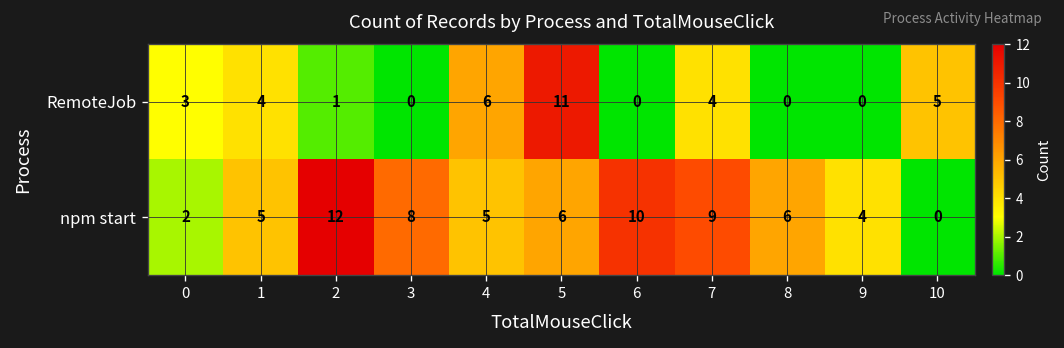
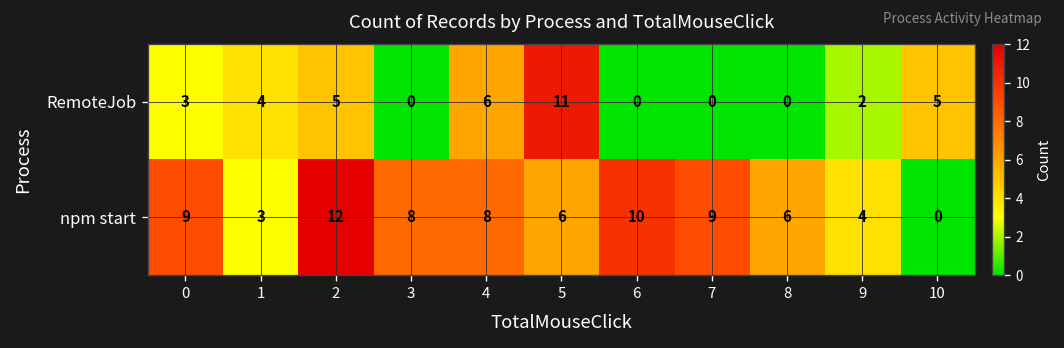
RemoteJob, 2: 1 -> 5
RemoteJob, 7: 4 -> 0
RemoteJob, 9: 0 -> 2
npm start, 0: 2 -> 9
npm start, 1: 5 -> 3
npm start, 4: 5 -> 8
